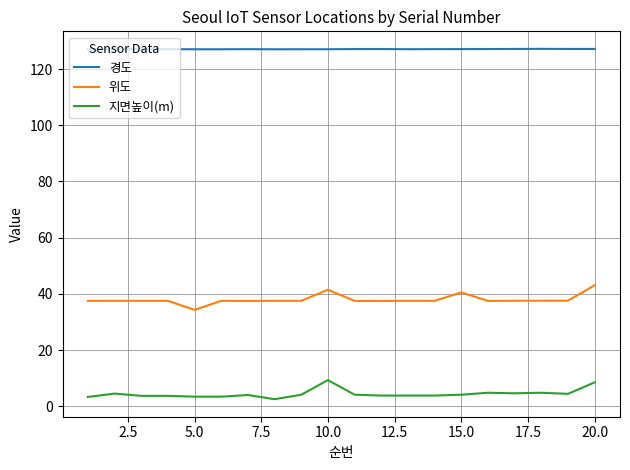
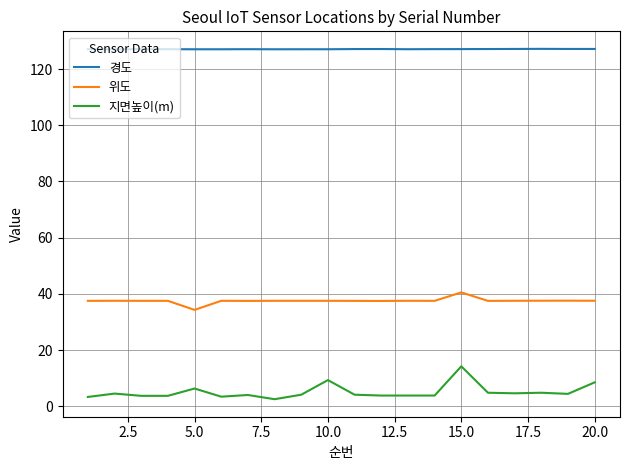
지면높이(m), 5.0: 3 -> 6
위도, 10.0: 41 -> 38
지면높이(m), 15.0: 4 -> 14
위도, 20.0: 43 -> 38
